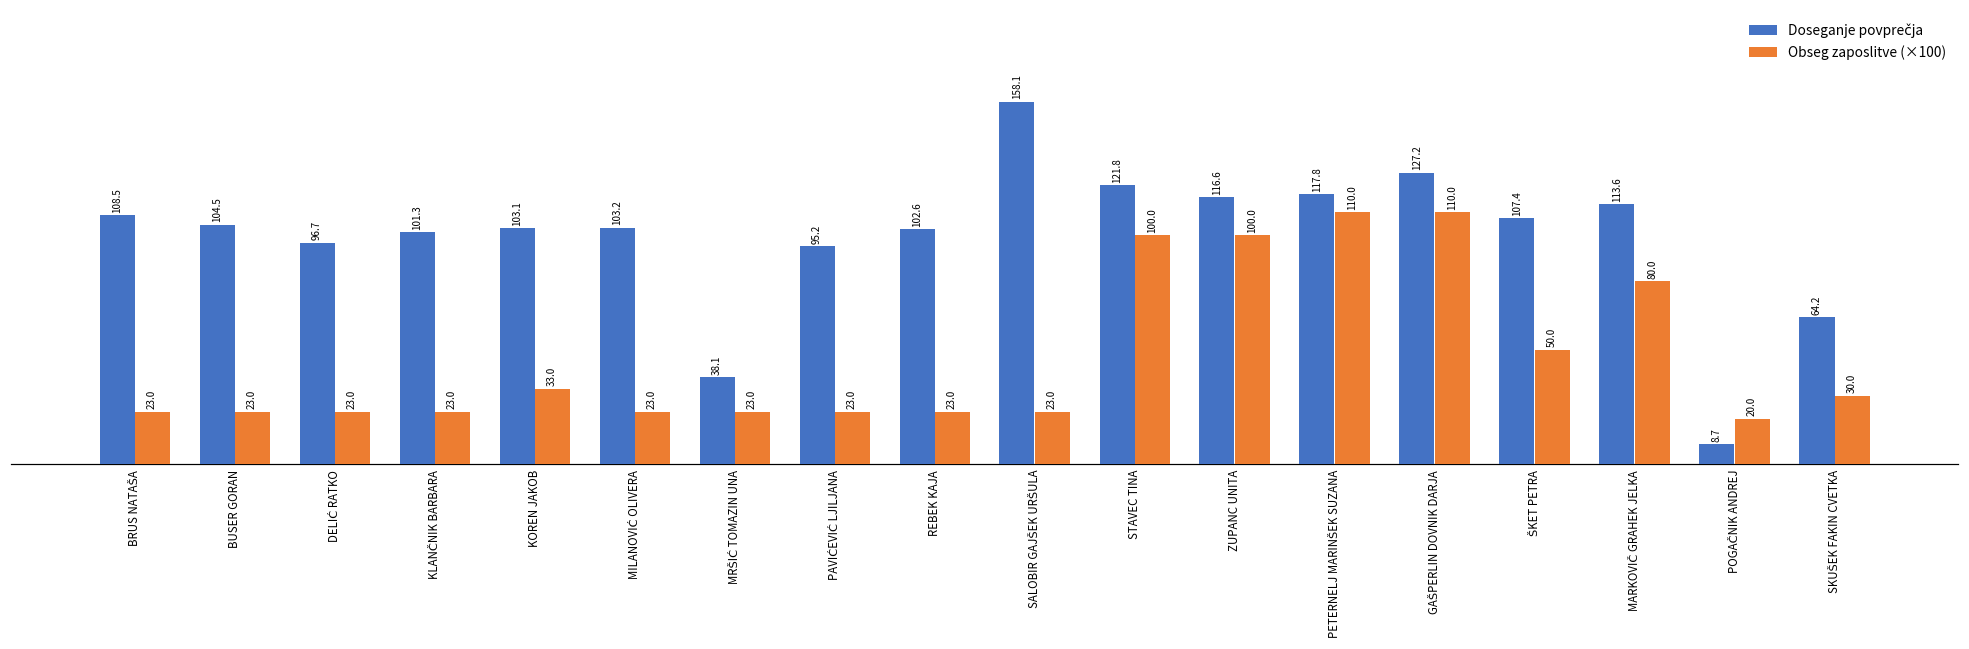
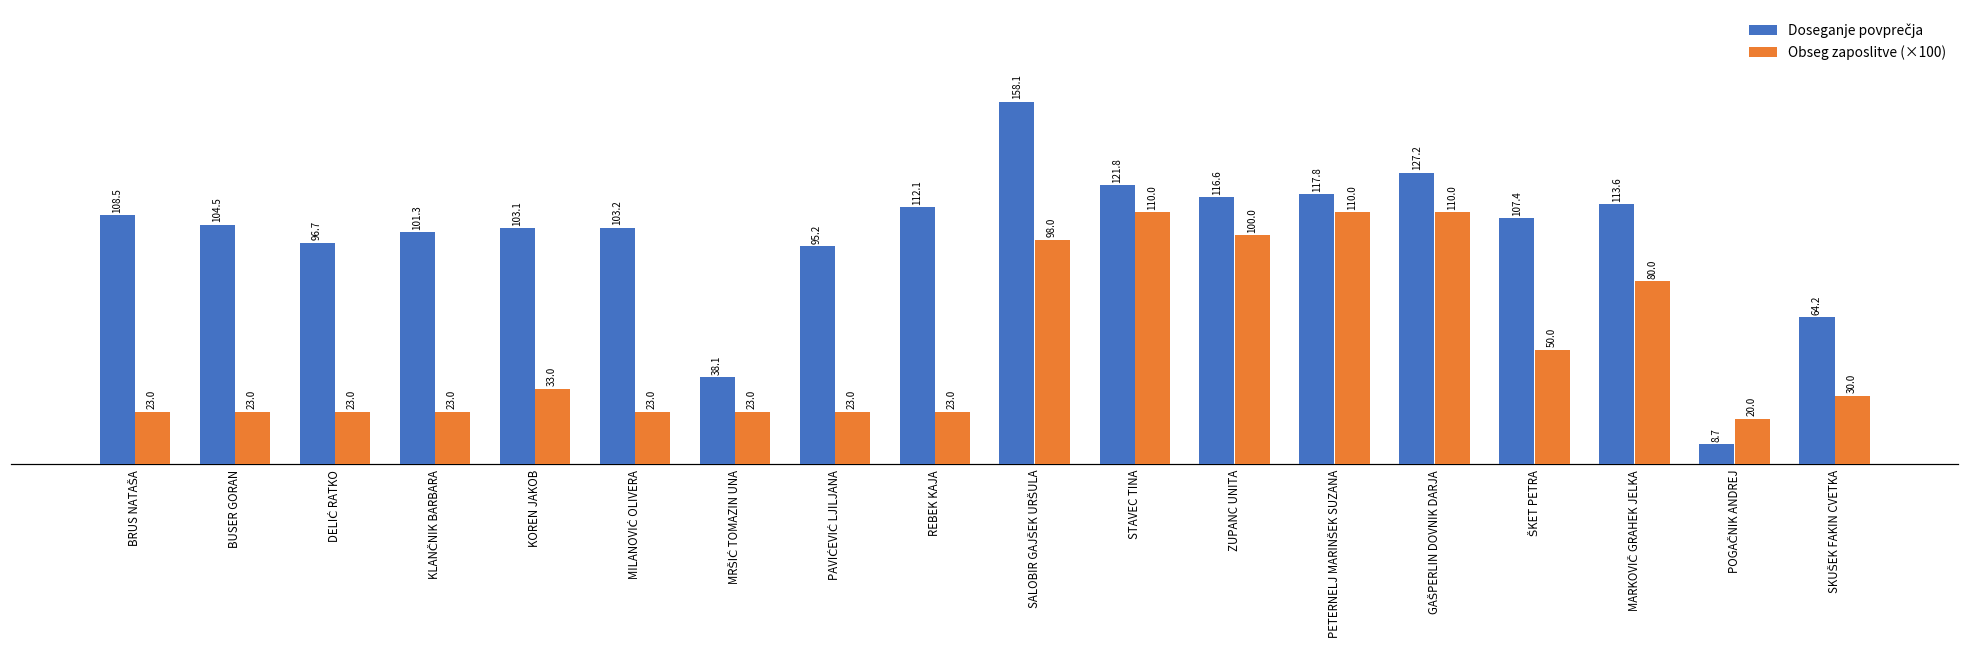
Doseganje povprečja, REBEK KAJA: 102.6 -> 112.1
Obseg zaposlitve (×100), SALOBIR GAJŠEK URŠULA: 23.0 -> 98.0
Obseg zaposlitve (×100), STAVEC TINA: 100.0 -> 110.0
